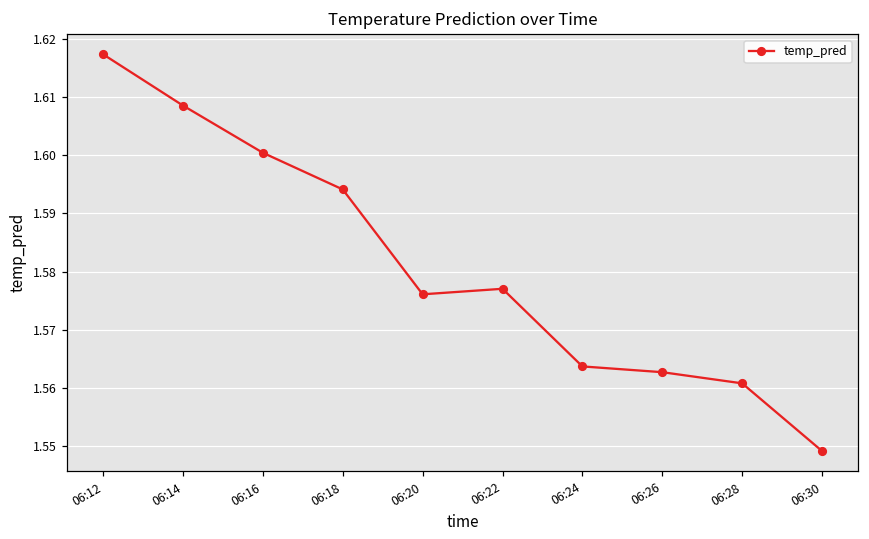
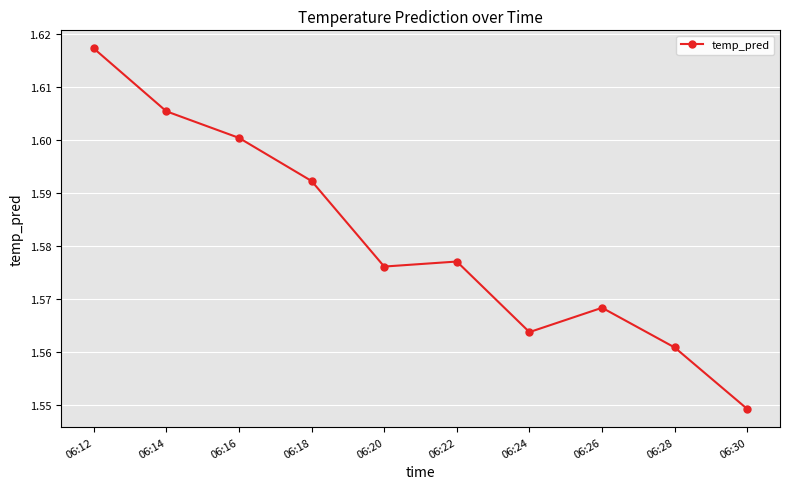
06:14: 1.609 -> 1.605
06:18: 1.594 -> 1.592
06:26: 1.563 -> 1.568
